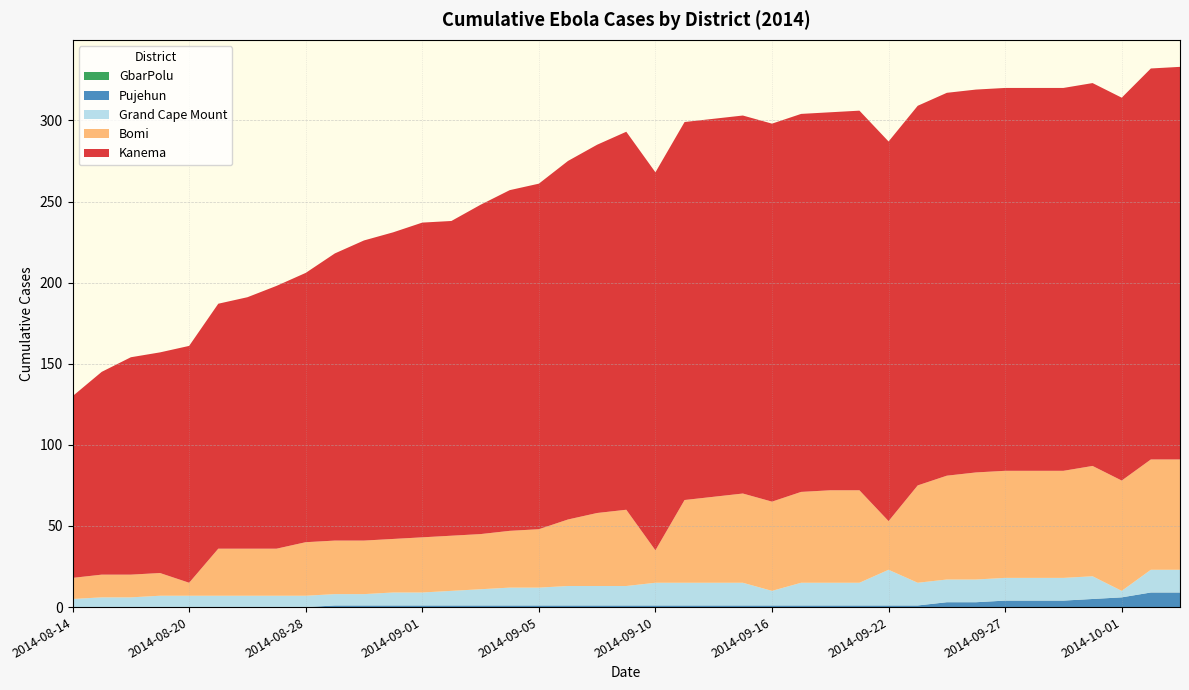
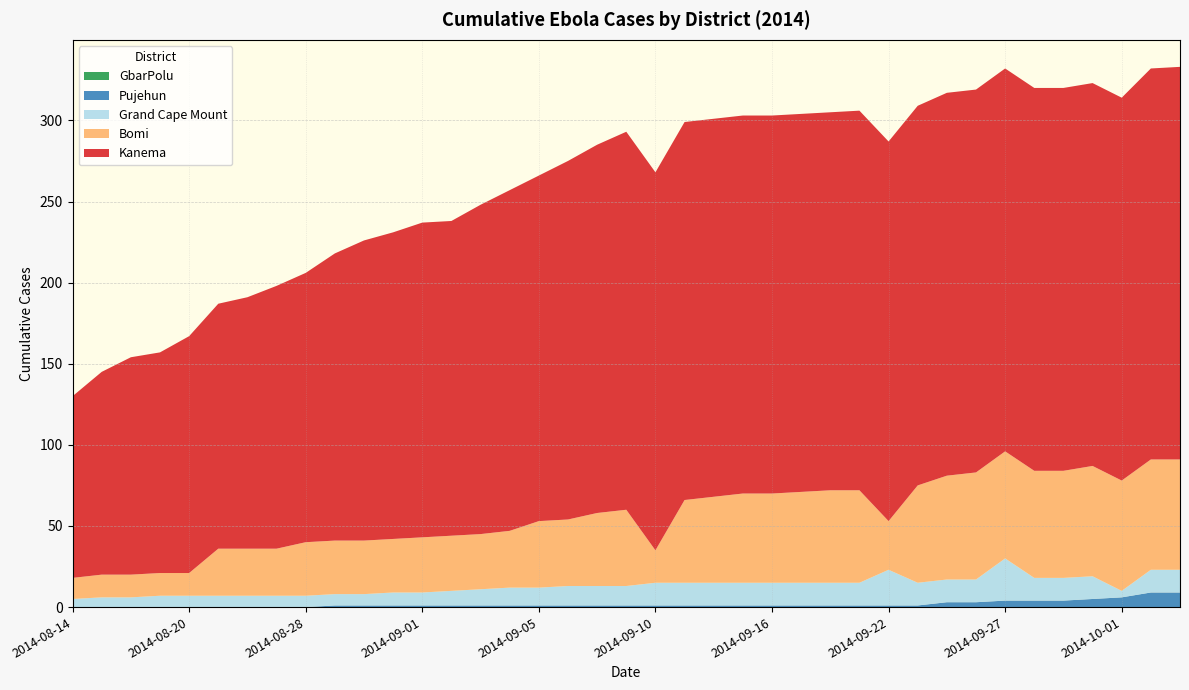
Bomi, 2014-08-20: 8 -> 14
Bomi, 2014-09-05: 36 -> 41
Grand Cape Mount, 2014-09-16: 9 -> 14
Grand Cape Mount, 2014-09-27: 14 -> 26
